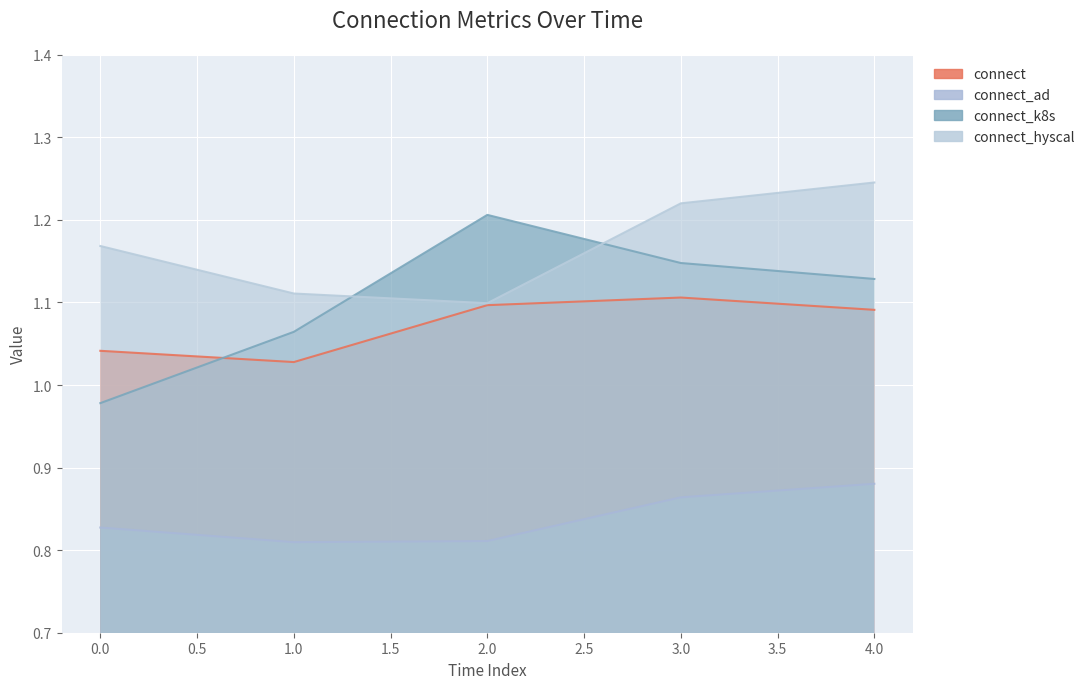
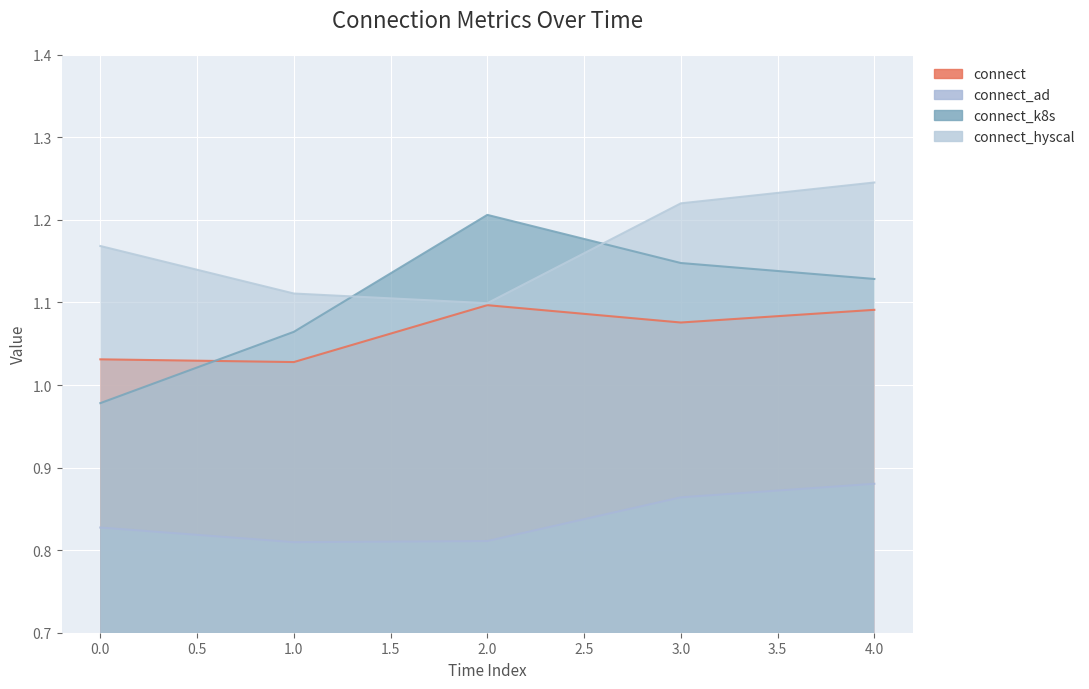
connect, 0.0: 1.04 -> 1.03
connect, 3.0: 1.11 -> 1.08
